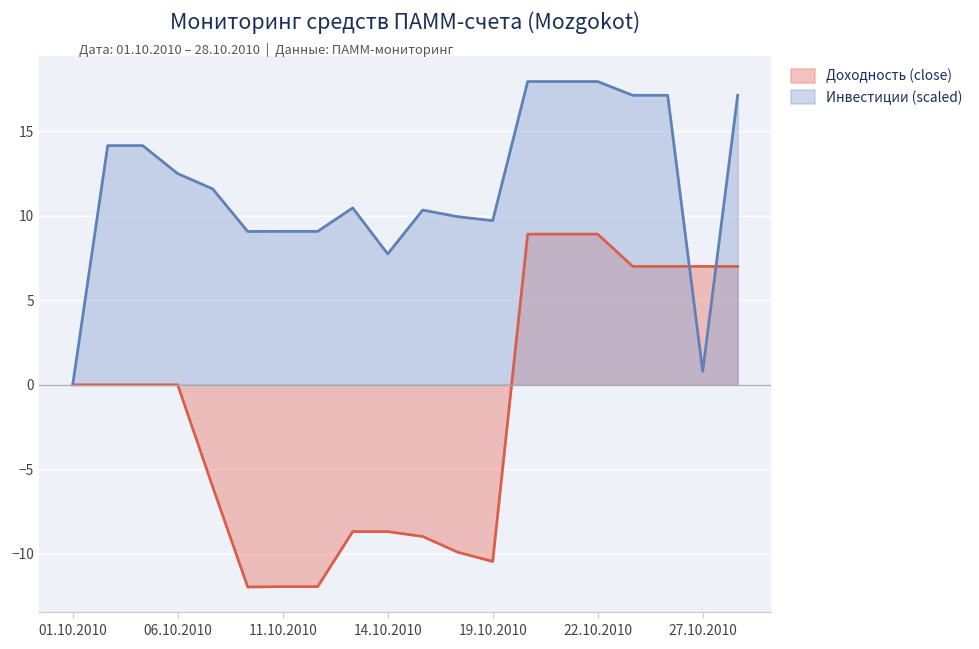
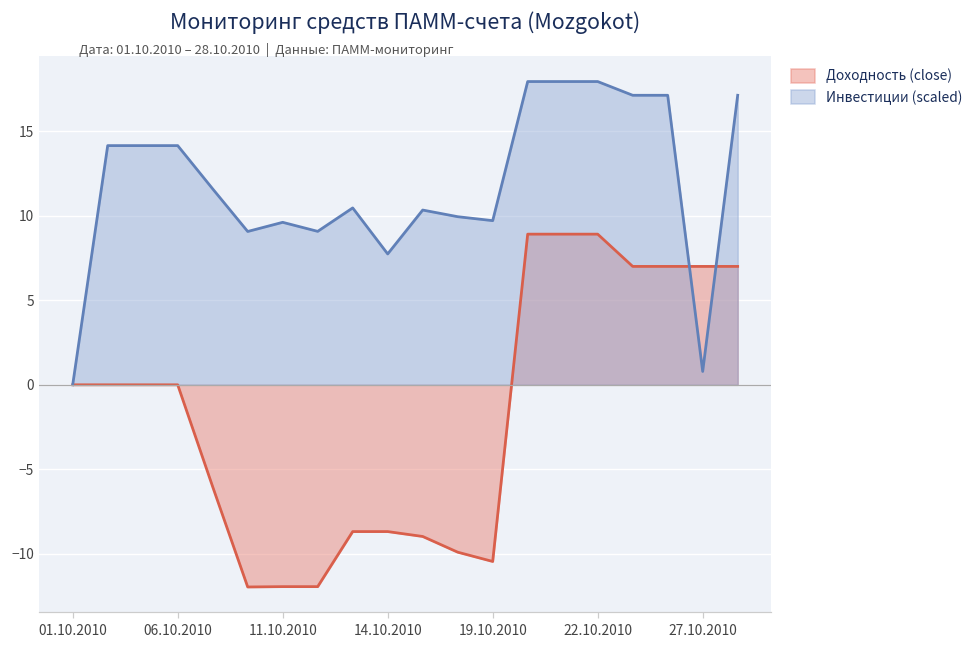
Инвестиции (scaled), 06.10.2010: 12.5 -> 14.2
Инвестиции (scaled), 11.10.2010: 9.1 -> 9.6
